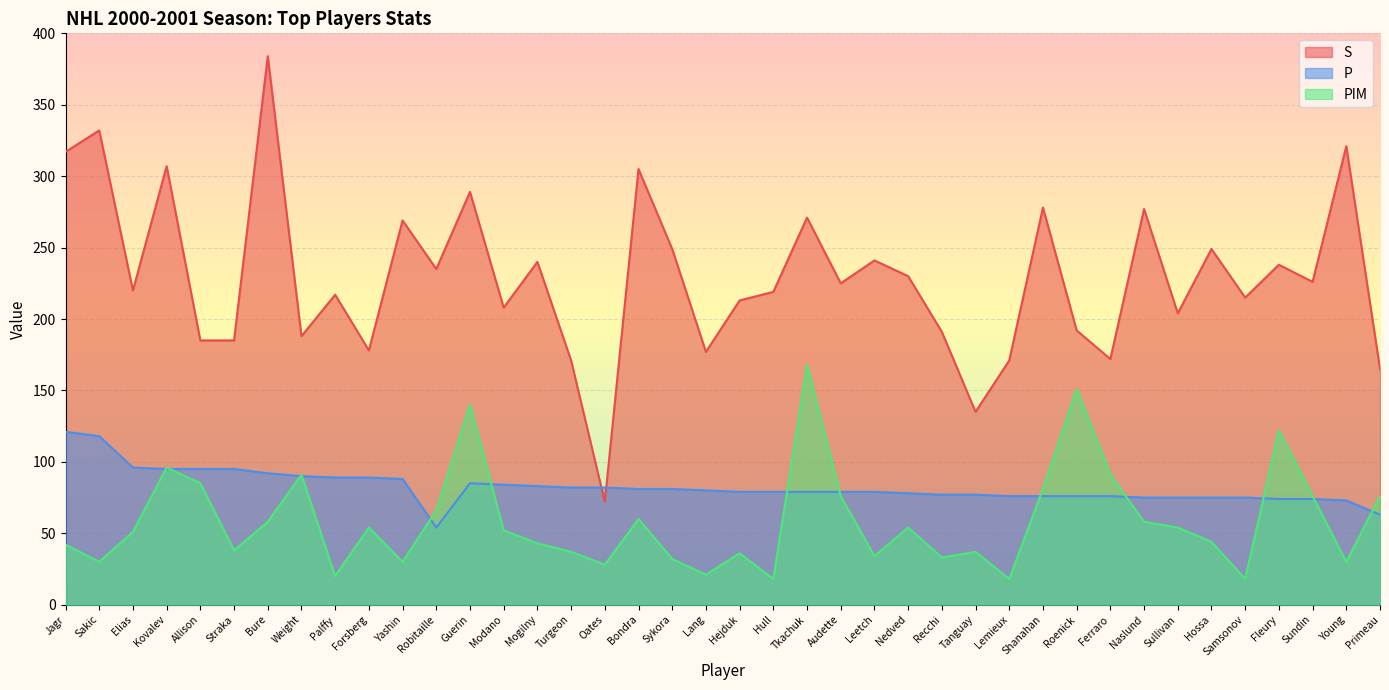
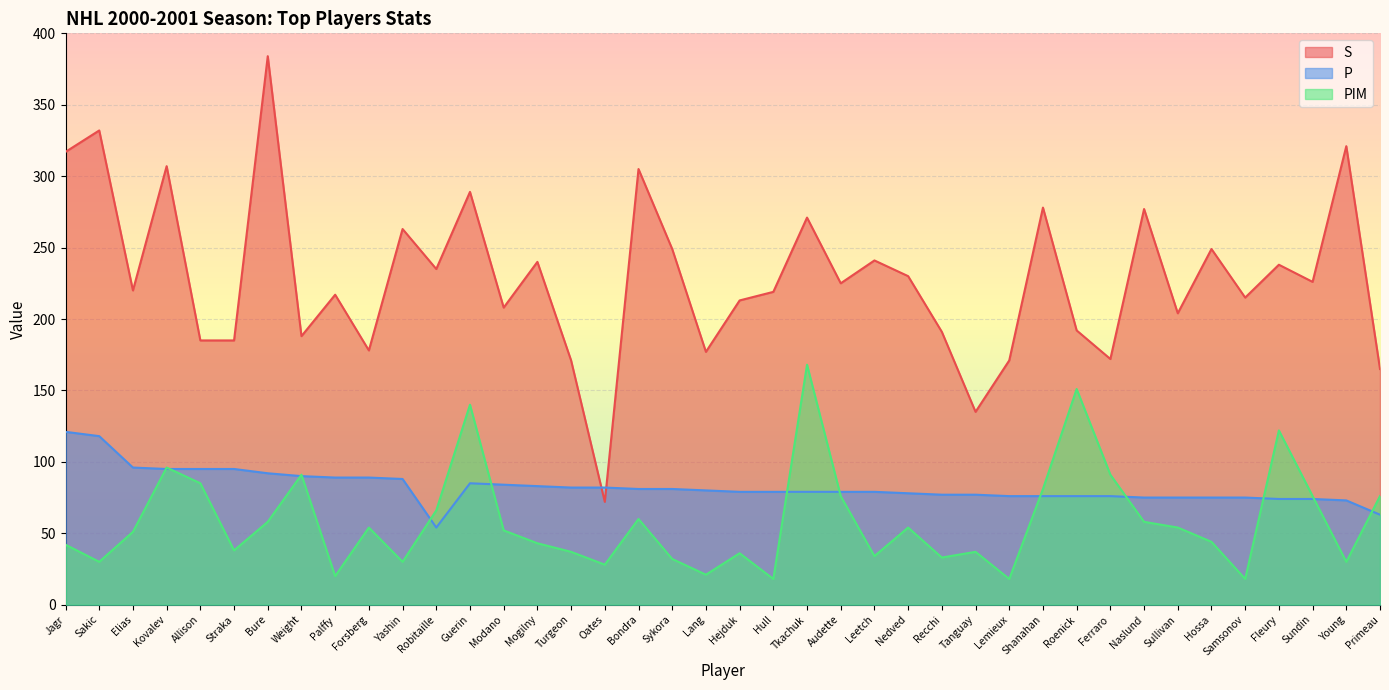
S, Yashin: 269 -> 263
